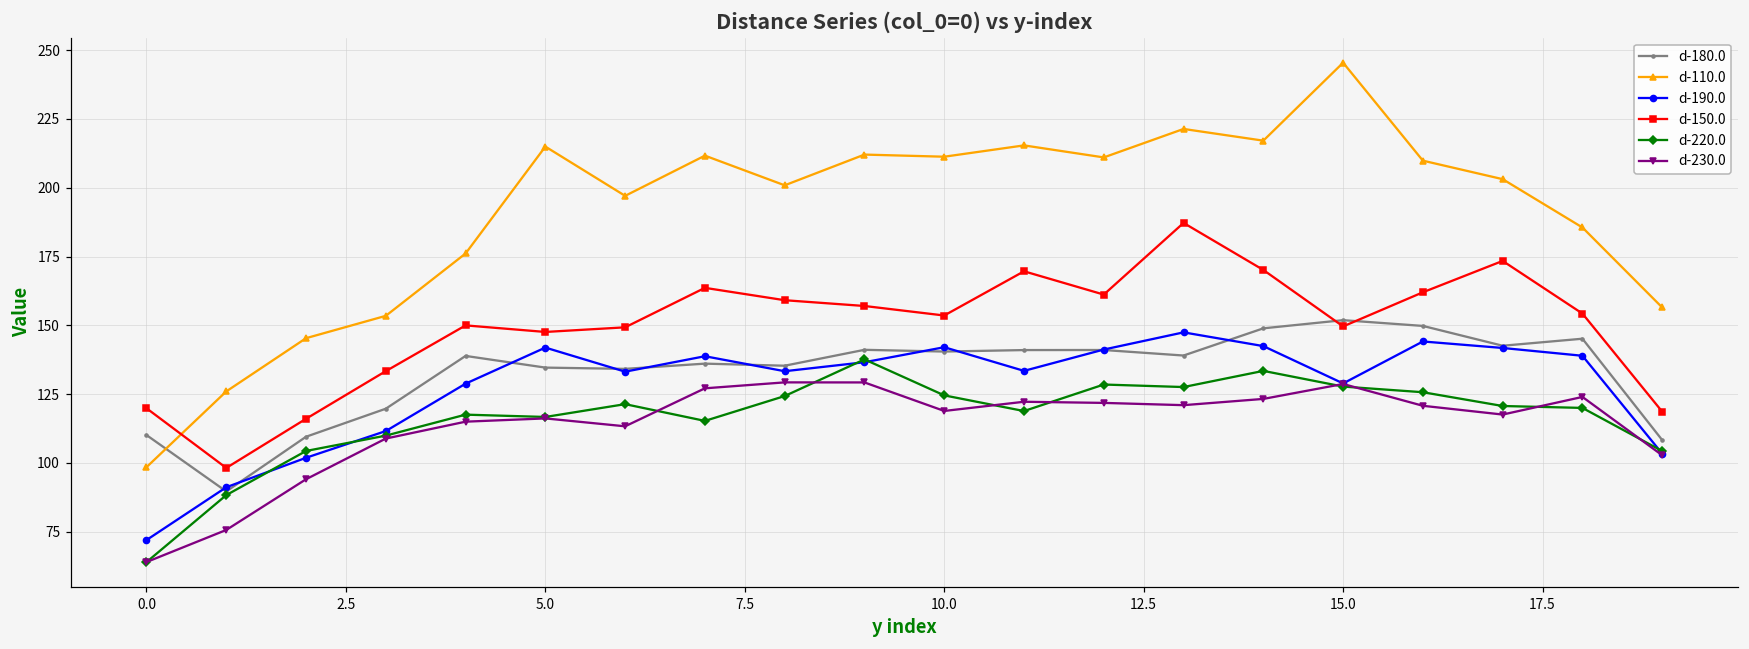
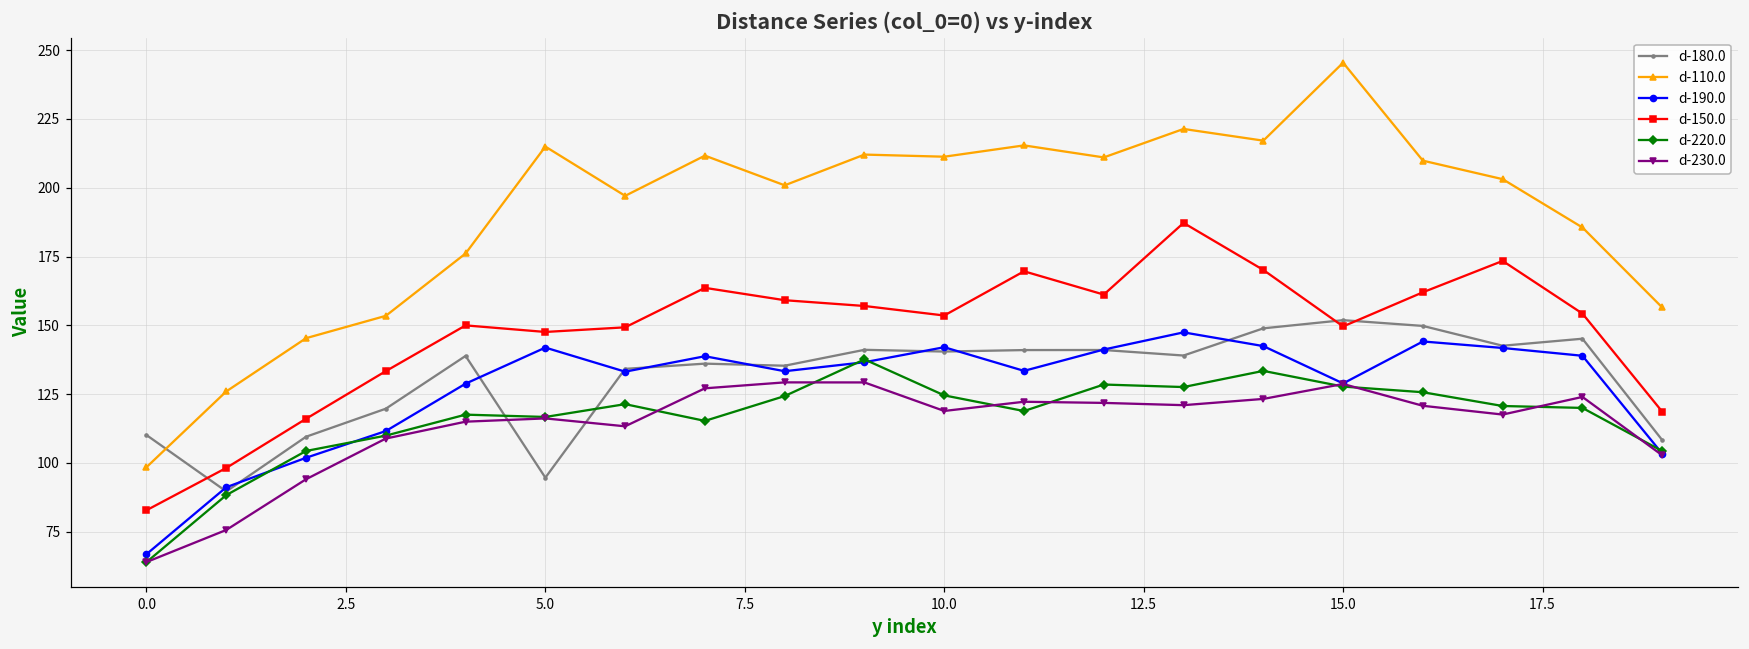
d-190.0, 0.0: 72 -> 67
d-150.0, 0.0: 120 -> 83
d-180.0, 5.0: 135 -> 95
